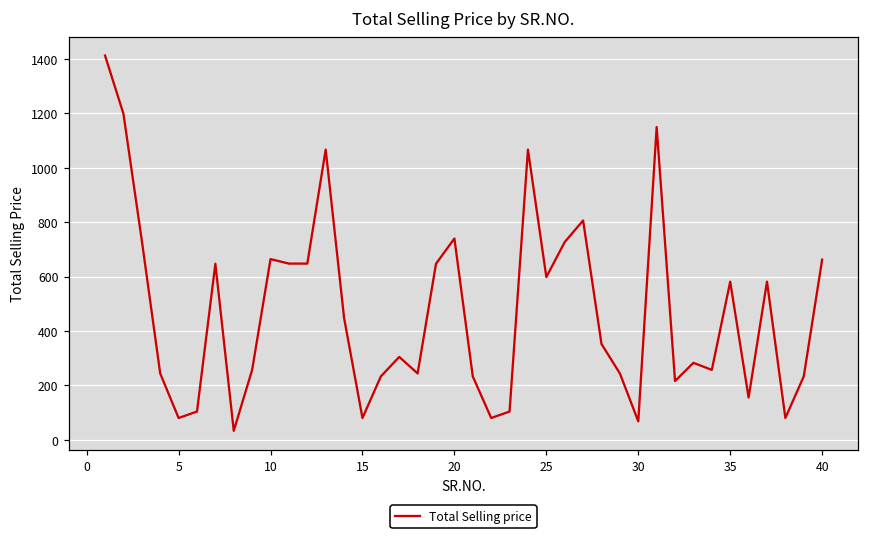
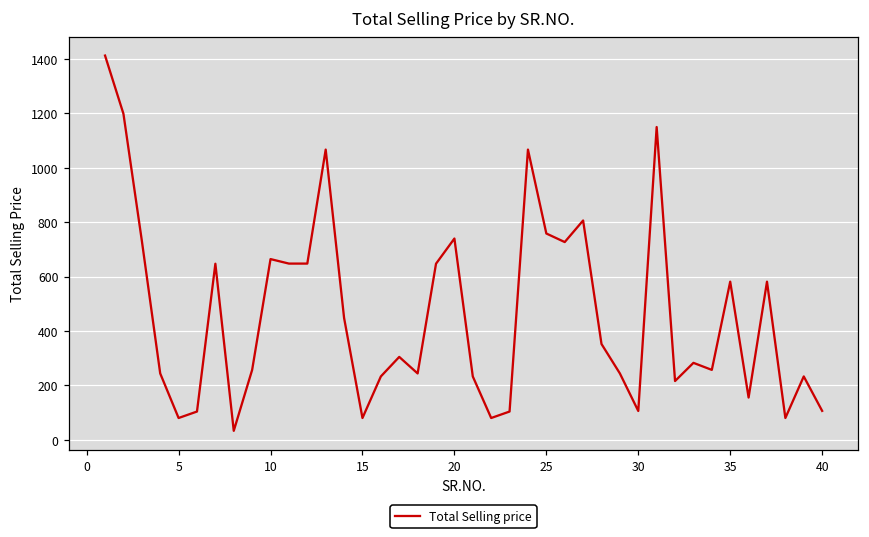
25: 600 -> 760
30: 70 -> 110
40: 660 -> 110
